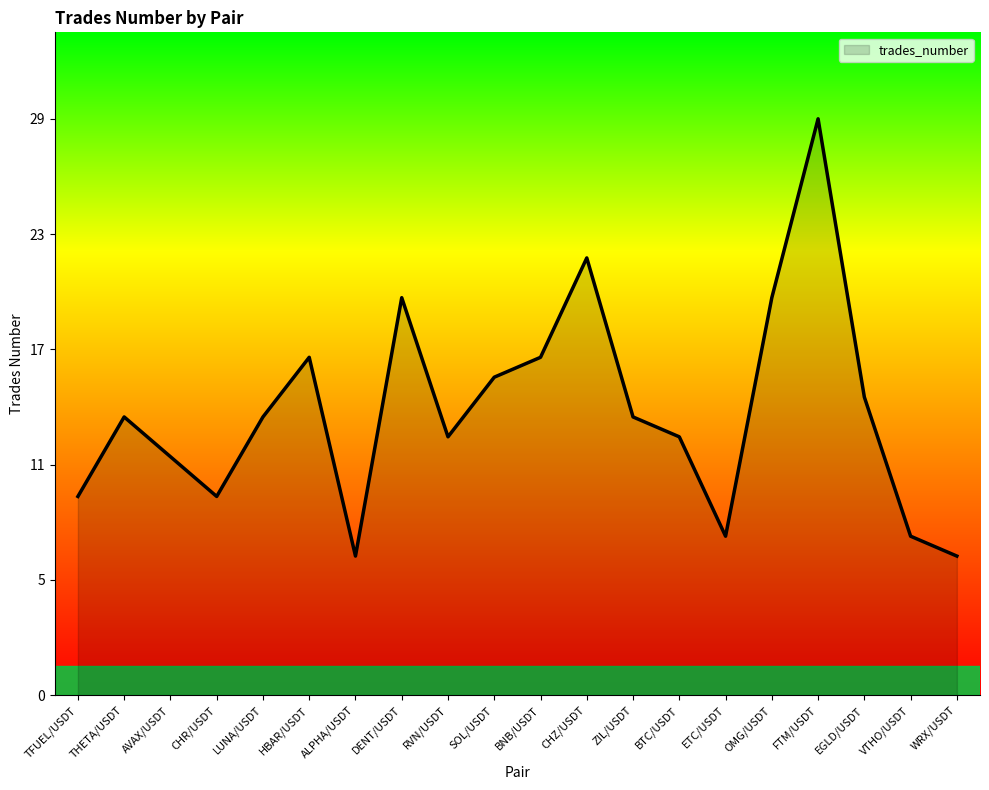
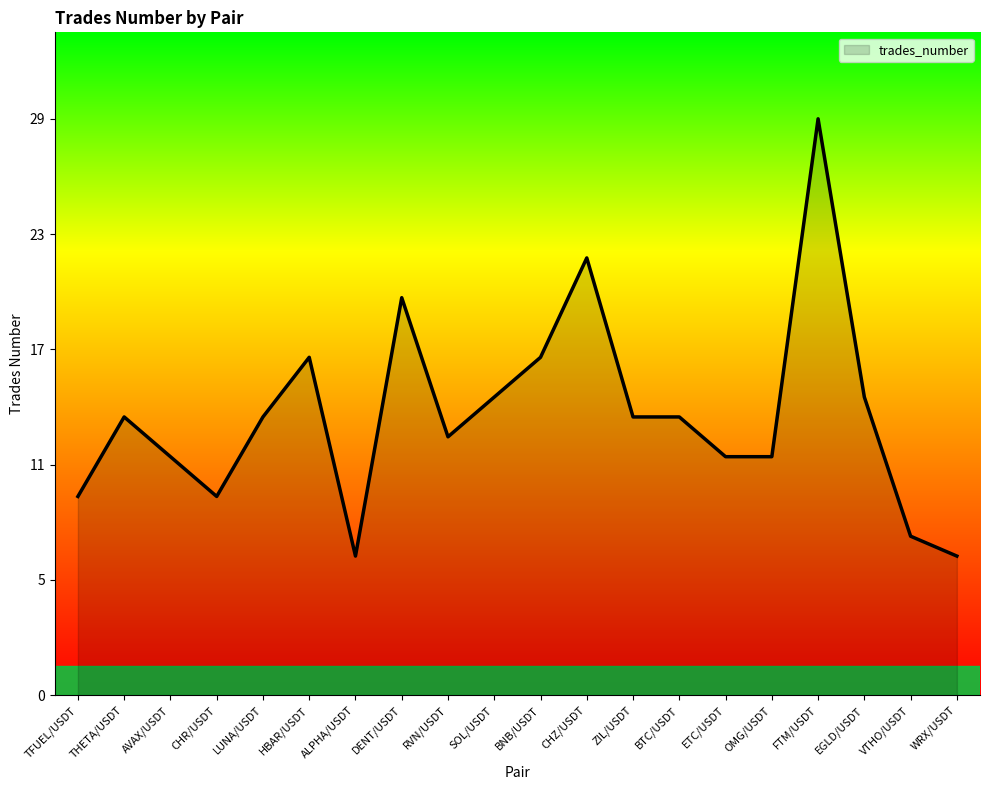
SOL/USDT: 16 -> 15
BTC/USDT: 13 -> 14
ETC/USDT: 8 -> 12
OMG/USDT: 20 -> 12
